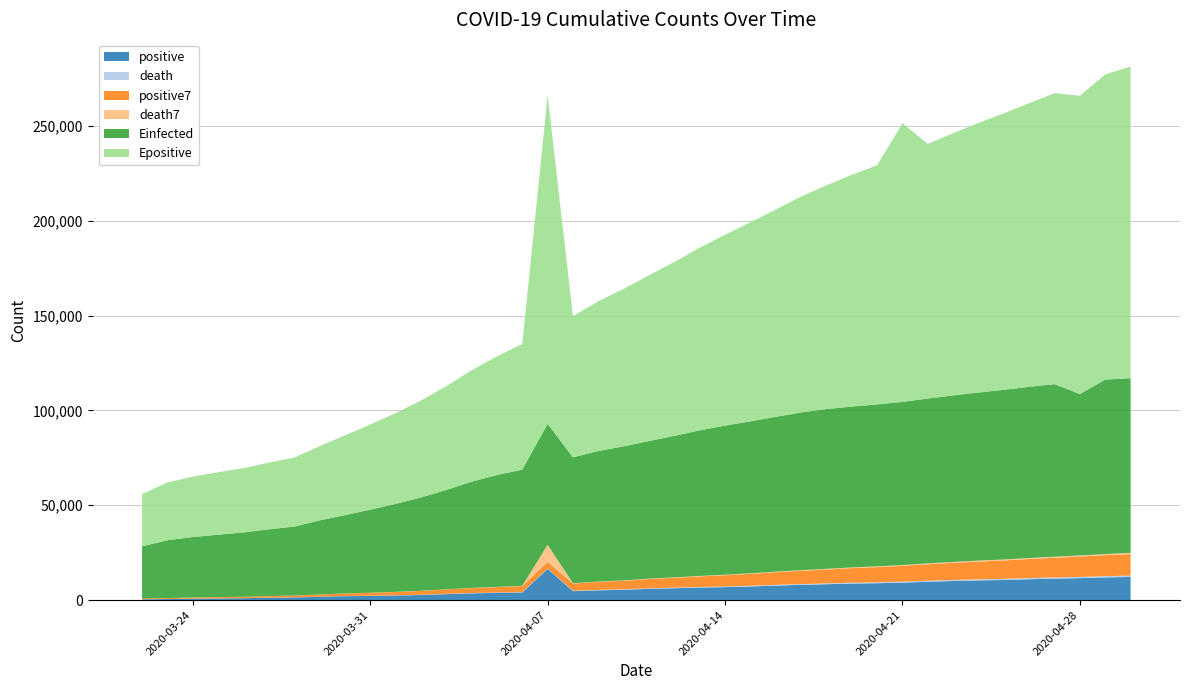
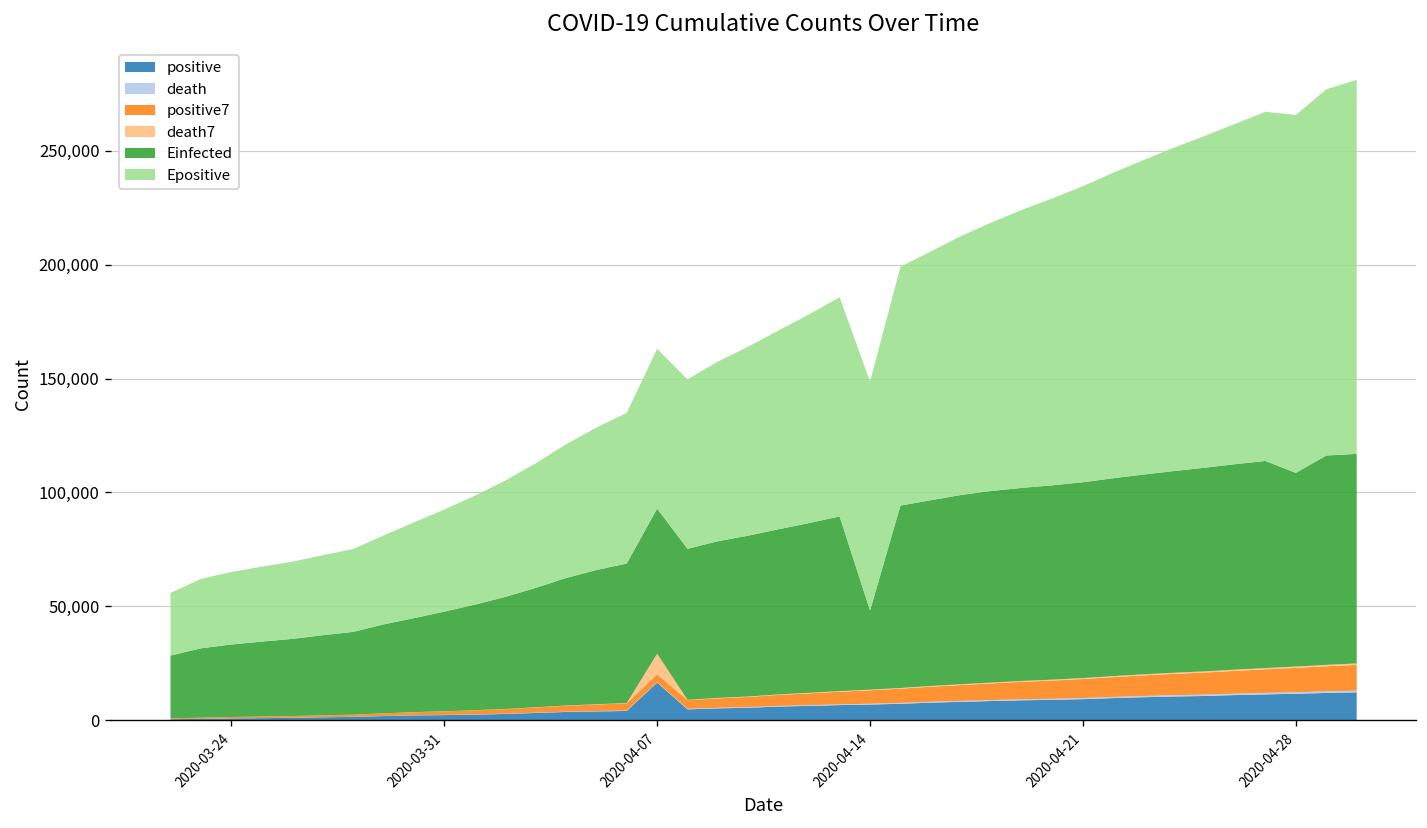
Epositive, 2020-04-07: 173,000 -> 70,000
Einfected, 2020-04-14: 79,000 -> 35,000
Epositive, 2020-04-21: 147,000 -> 130,000
